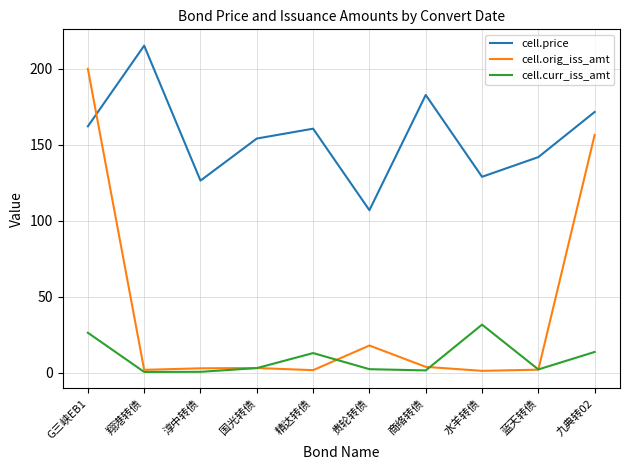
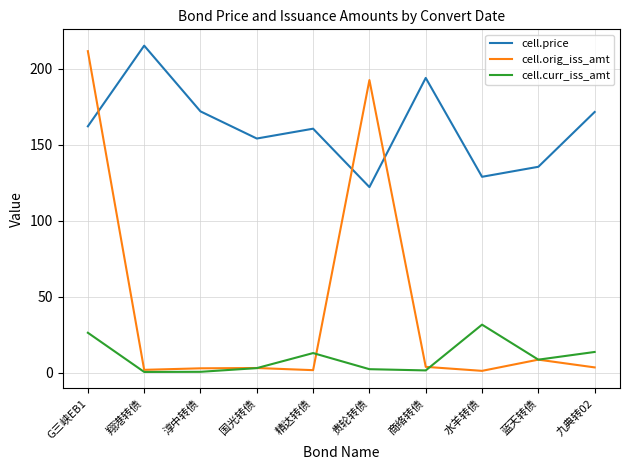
cell.orig_iss_amt, G三峡EB1: 200 -> 212
cell.price, 淳中转债: 126 -> 172
cell.price, 贵轮转债: 107 -> 122
cell.orig_iss_amt, 贵轮转债: 18 -> 193
cell.price, 商络转债: 183 -> 194
cell.price, 蓝天转债: 142 -> 136
cell.orig_iss_amt, 蓝天转债: 2 -> 9
cell.curr_iss_amt, 蓝天转债: 2 -> 9
cell.orig_iss_amt, 九典转02: 157 -> 4
